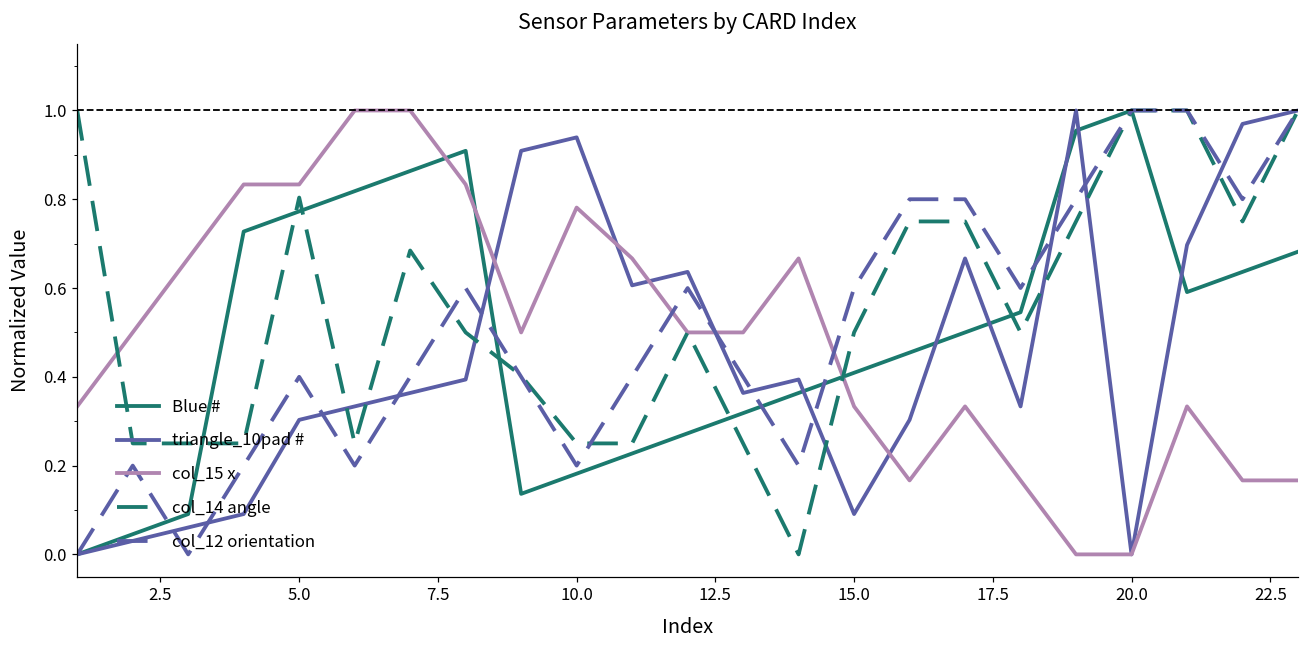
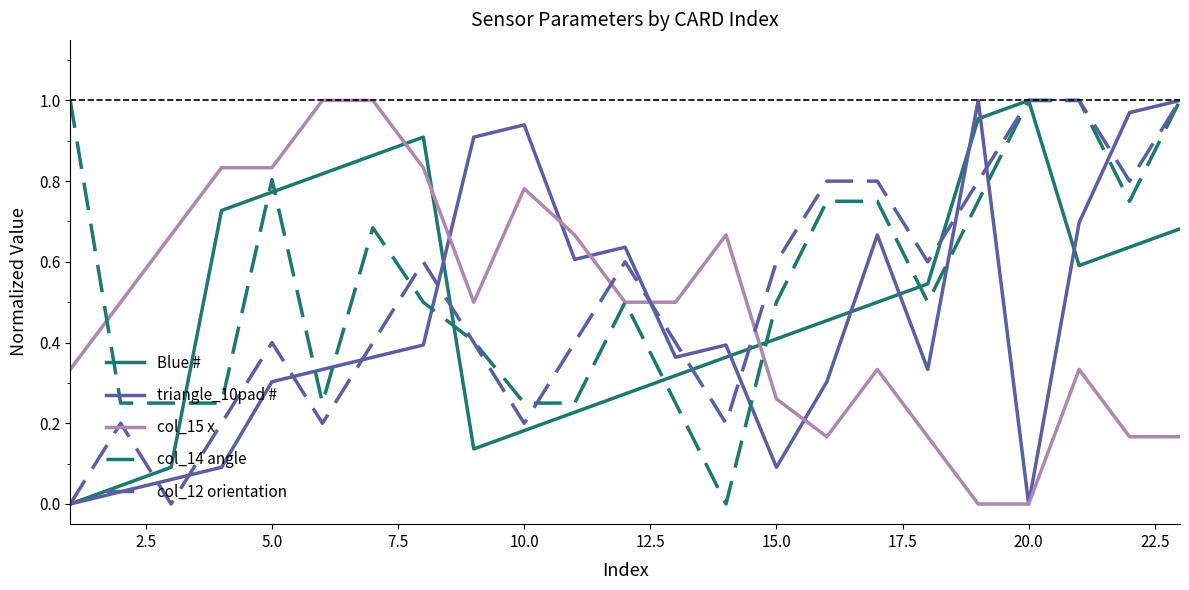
col_15 x, 15.0: 0.33 -> 0.26
